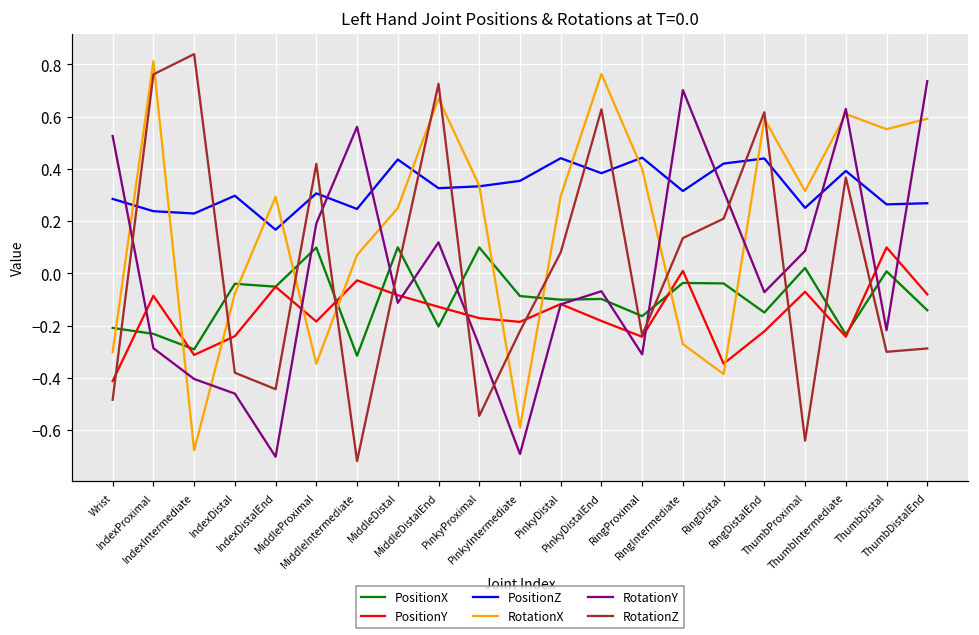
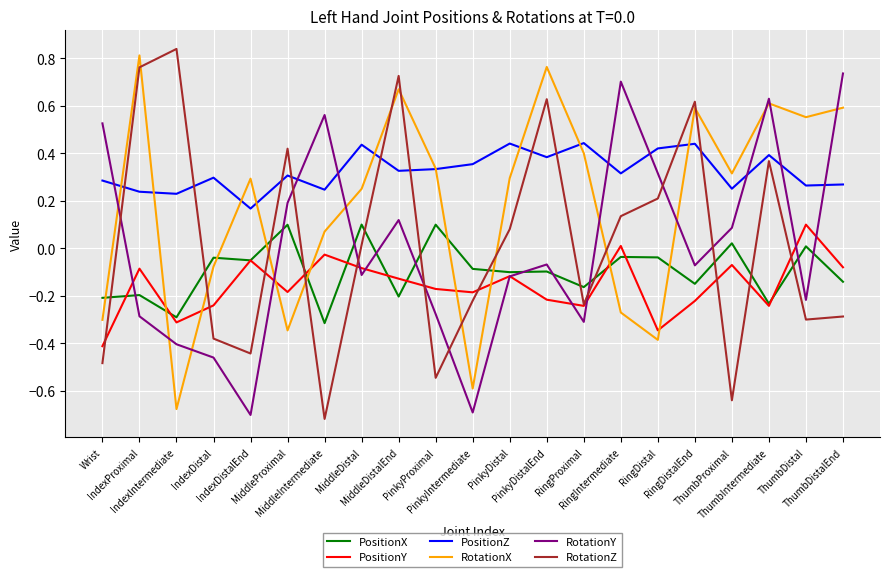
PositionX, IndexProximal: -0.23 -> -0.20
PositionY, PinkyDistalEnd: -0.18 -> -0.22
